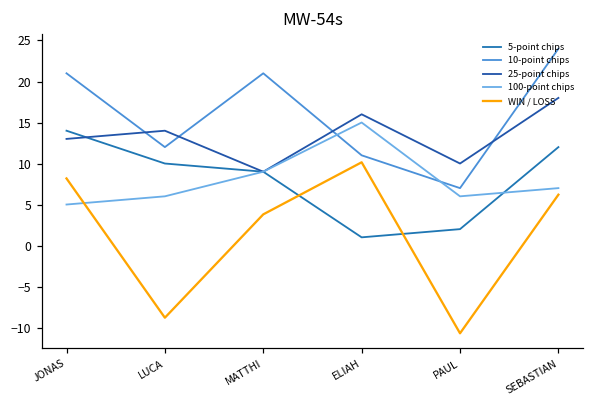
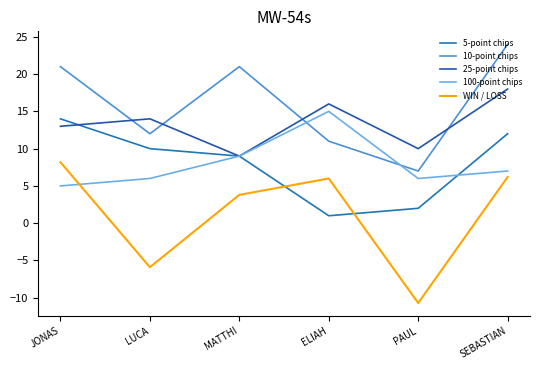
WIN / LOSS, LUCA: -9 -> -6
WIN / LOSS, ELIAH: 10 -> 6
